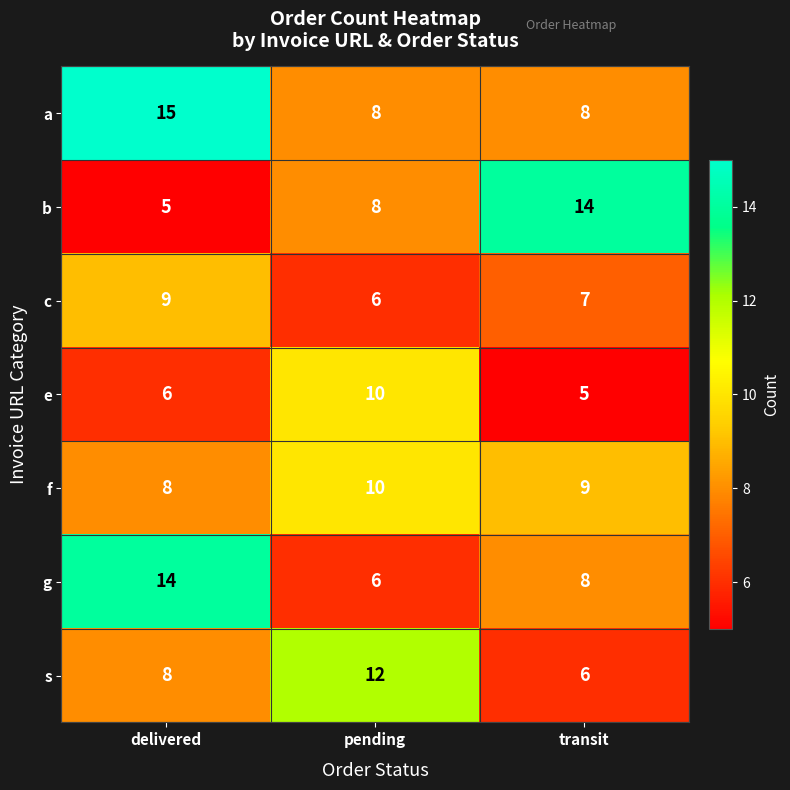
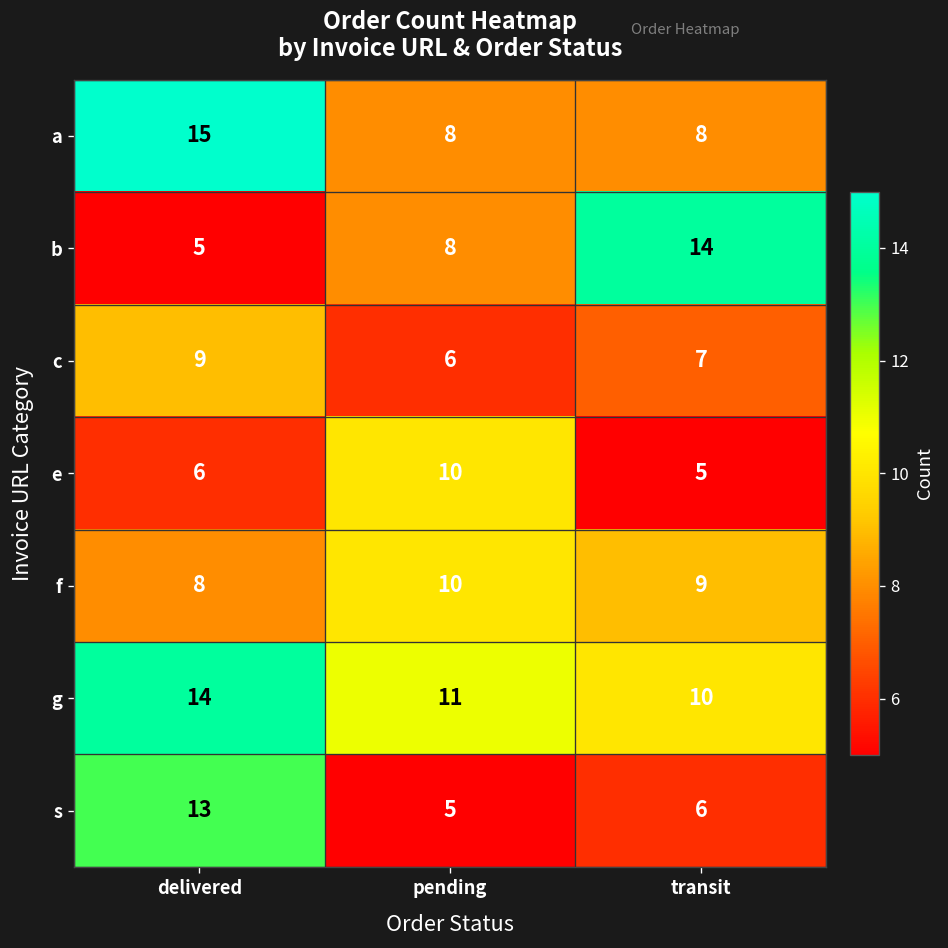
g, pending: 6 -> 11
g, transit: 8 -> 10
s, delivered: 8 -> 13
s, pending: 12 -> 5
